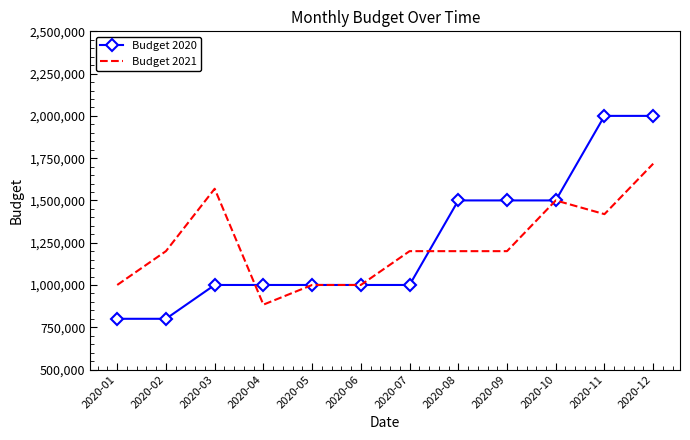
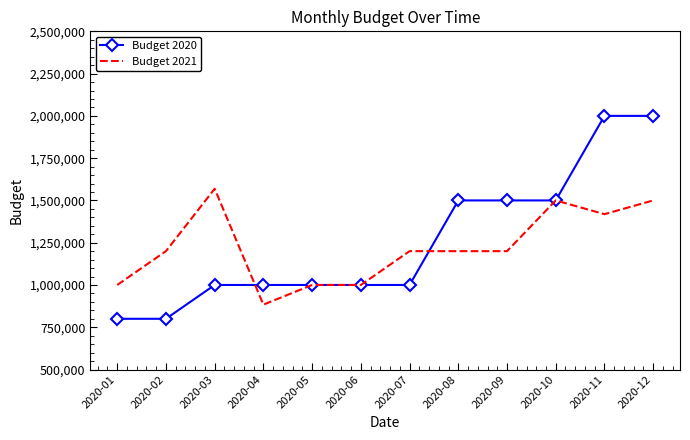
Budget 2021, 2020-12: 1,720,000 -> 1,500,000
